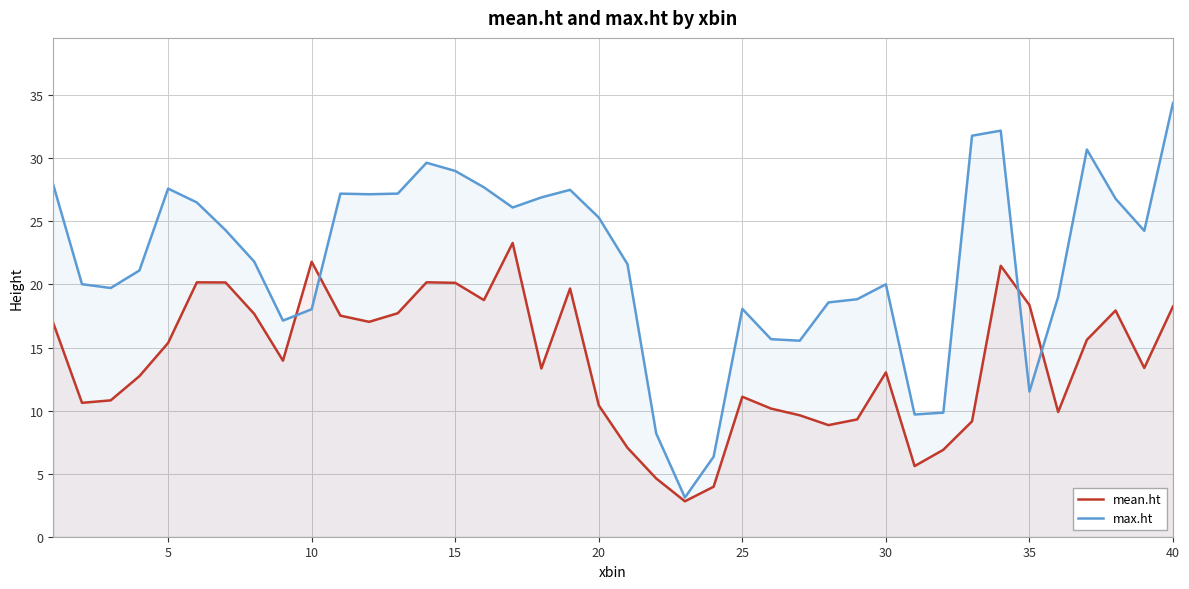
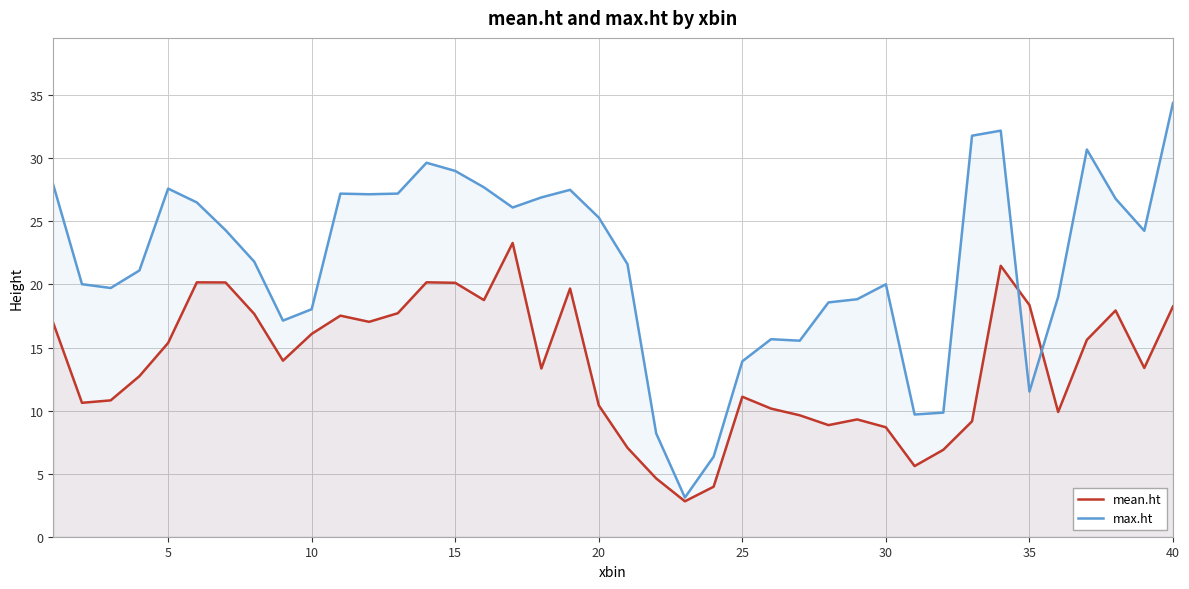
mean.ht, 10: 21.8 -> 16.1
max.ht, 25: 18.1 -> 13.9
mean.ht, 30: 13.0 -> 8.7
